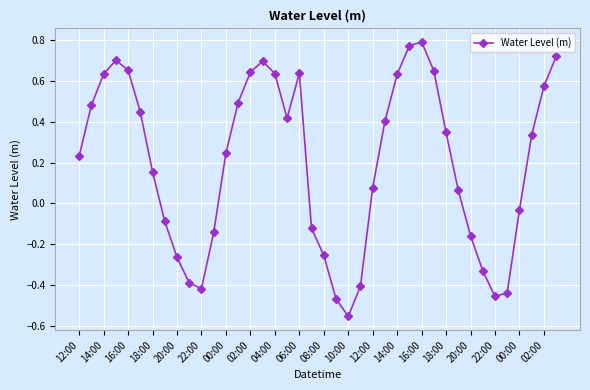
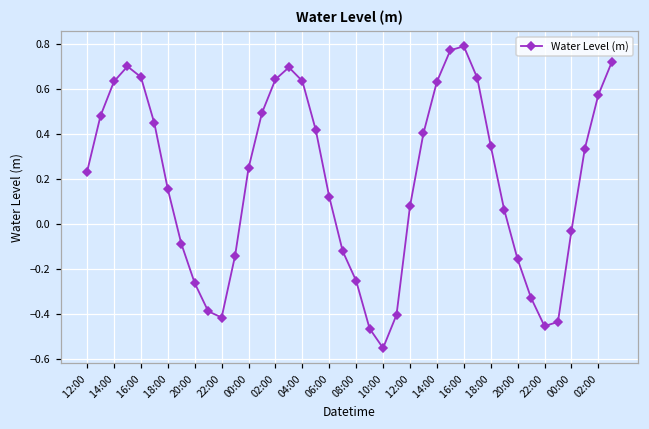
06:00: 0.64 -> 0.12
